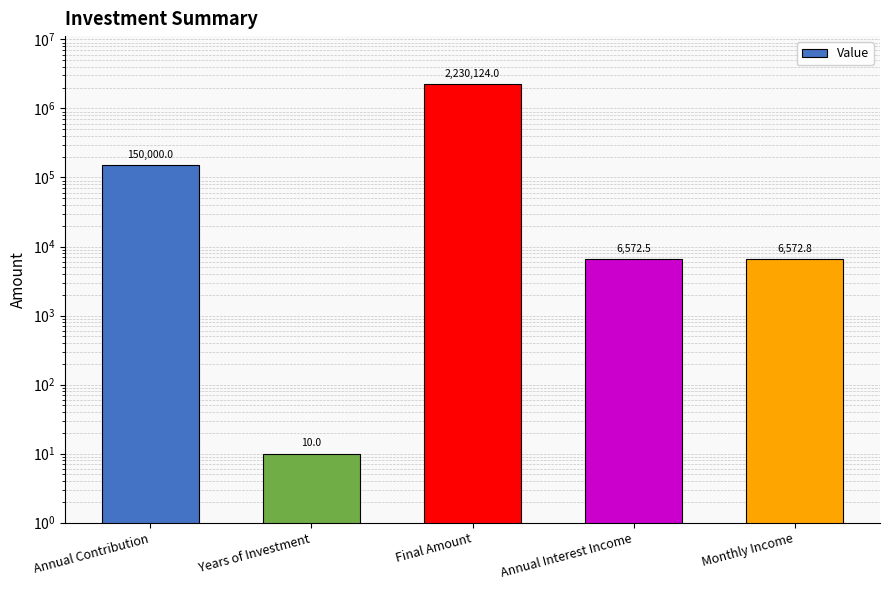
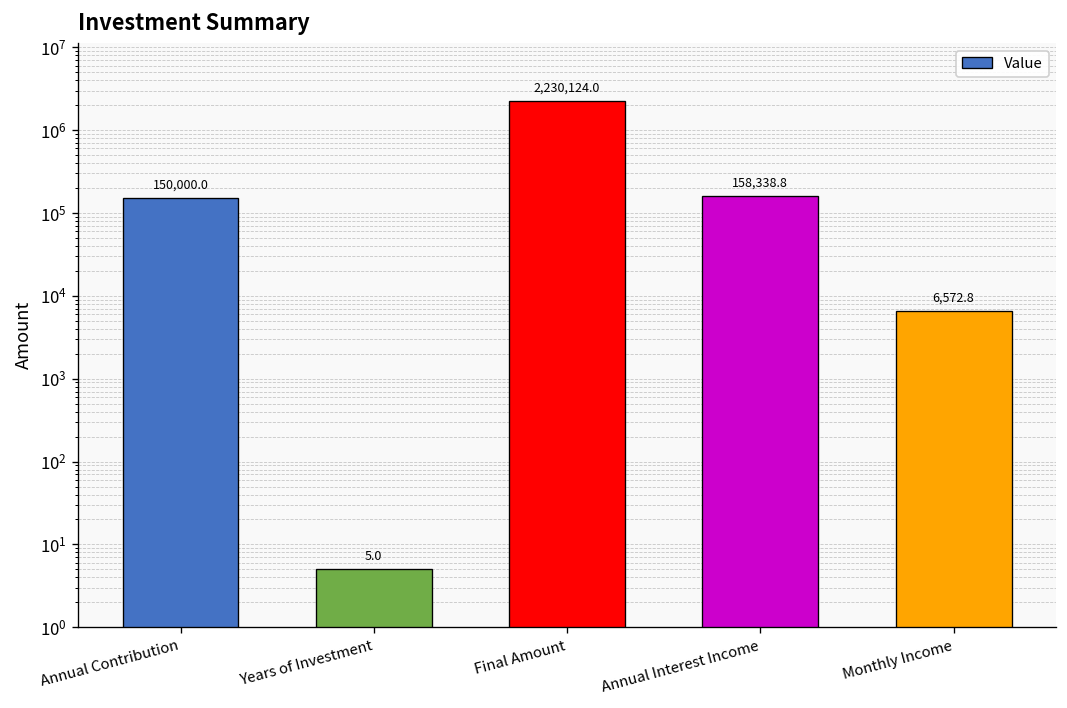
Years of Investment: 10.0 -> 5.0
Annual Interest Income: 6,572.5 -> 158,338.8
